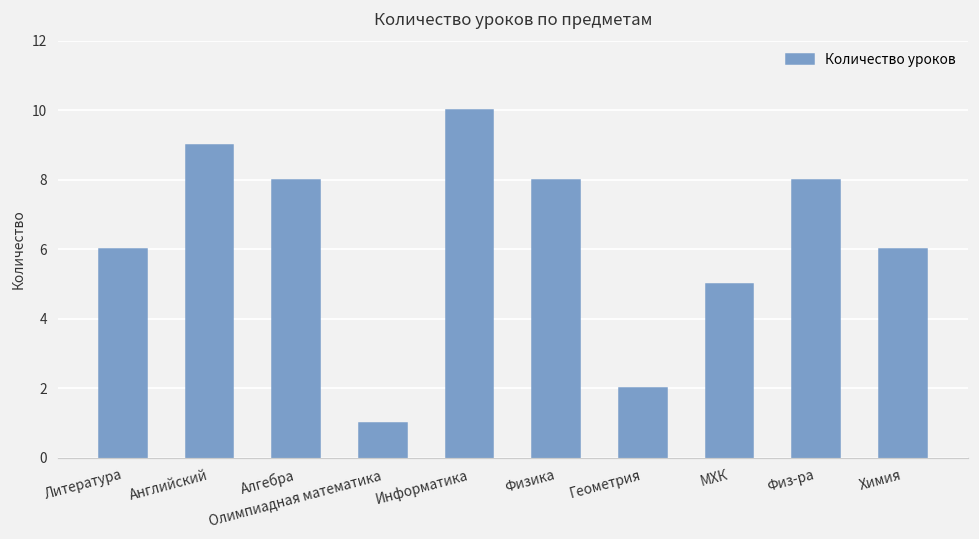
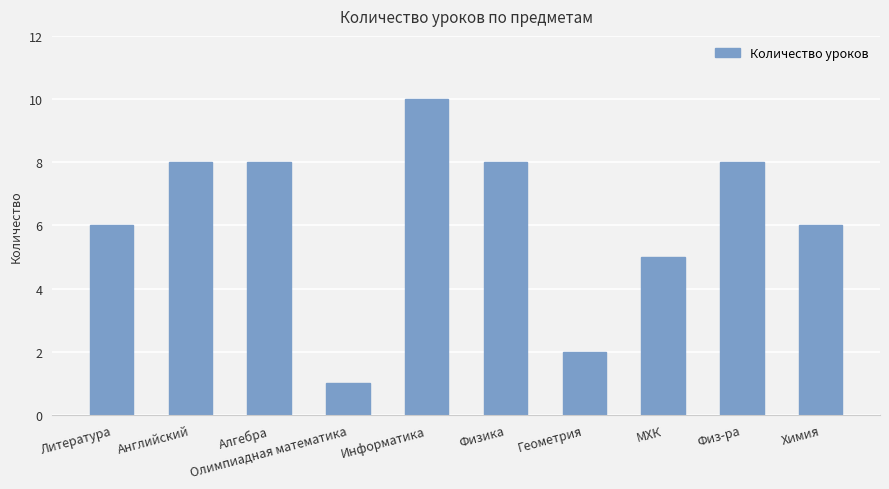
Английский: 9 -> 8
